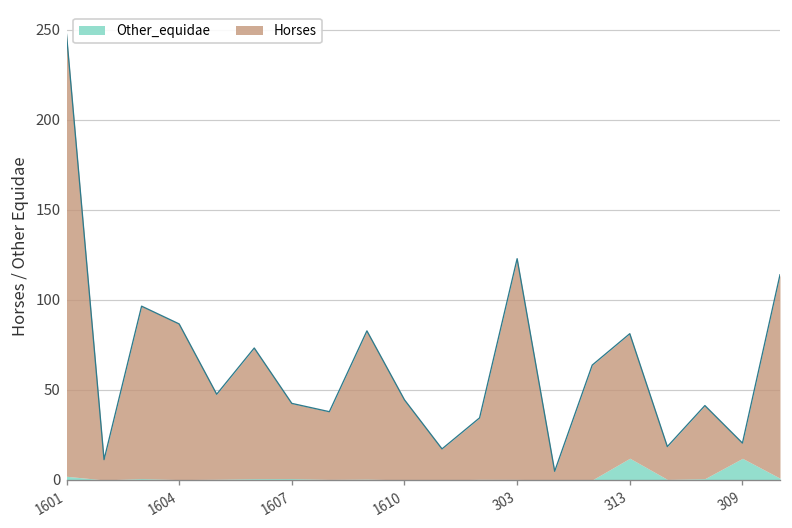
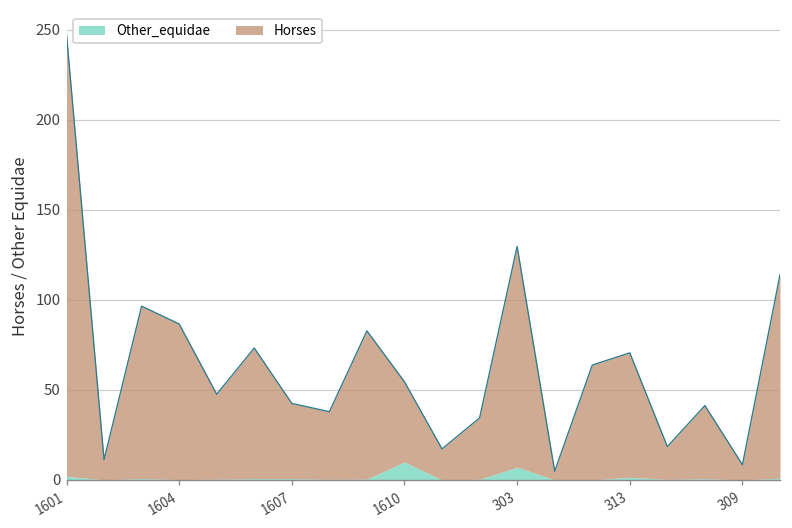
Other_equidae, 1610: 0 -> 10
Other_equidae, 303: 0 -> 7
Other_equidae, 313: 12 -> 1
Other_equidae, 309: 12 -> 0
